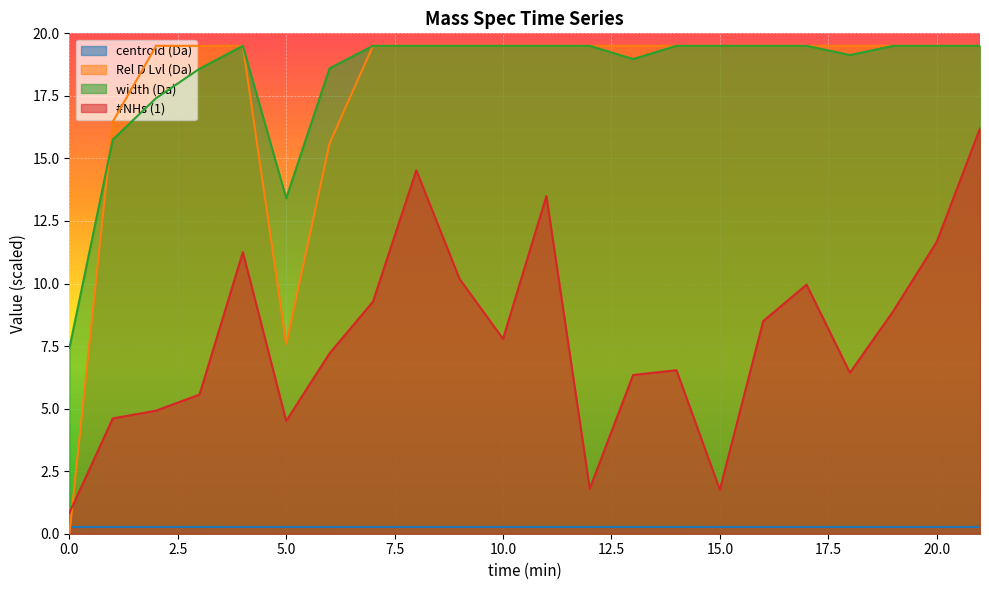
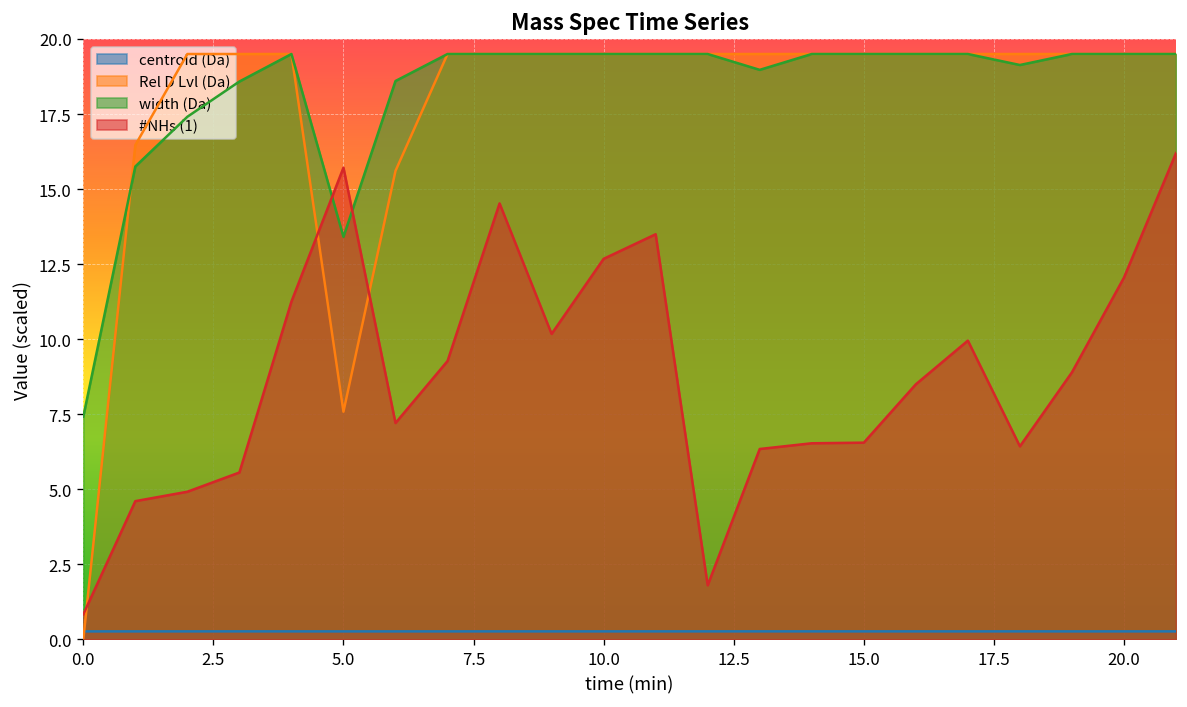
#NHs (1), 5.0: 4.5 -> 15.7
#NHs (1), 10.0: 7.8 -> 12.7
#NHs (1), 15.0: 1.8 -> 6.6
#NHs (1), 20.0: 11.7 -> 12.1
